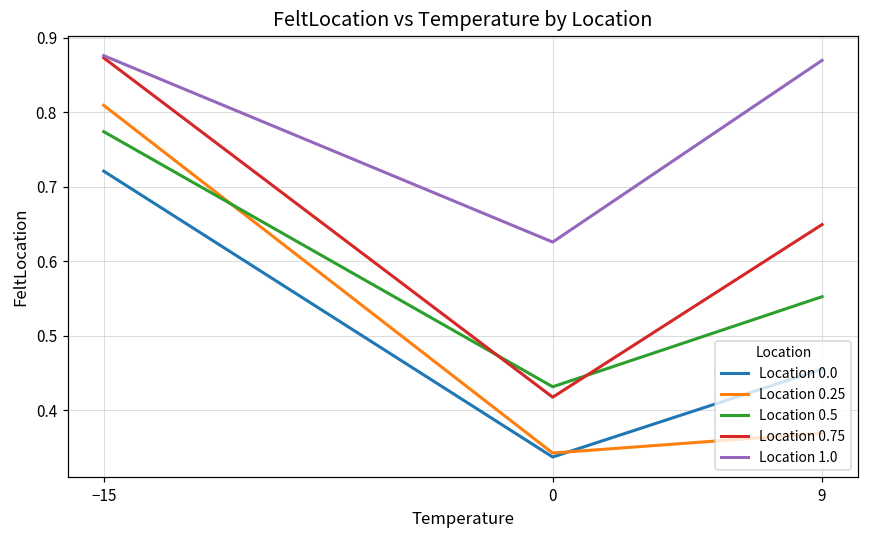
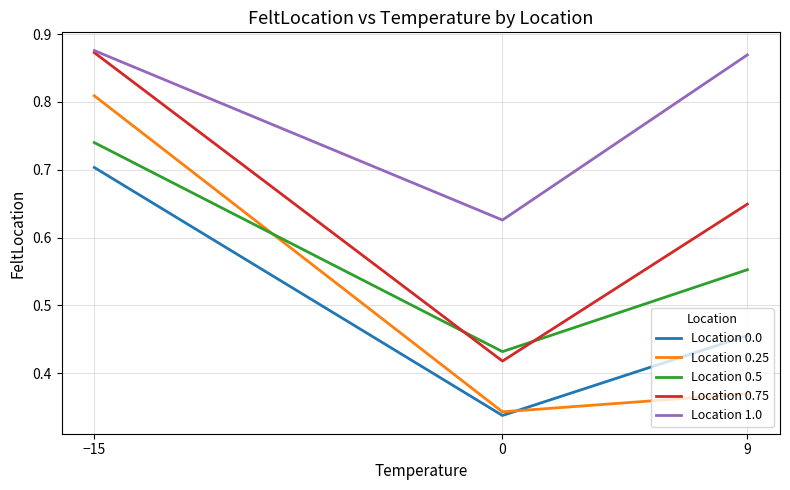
Location 0.0, −15: 0.72 -> 0.70
Location 0.5, −15: 0.77 -> 0.74
